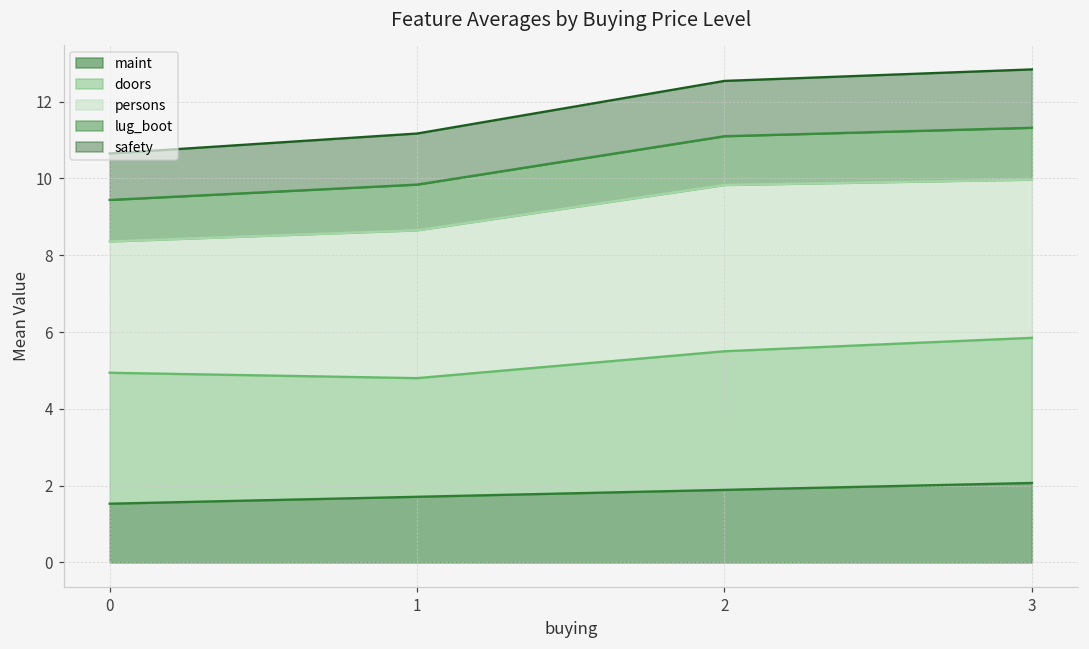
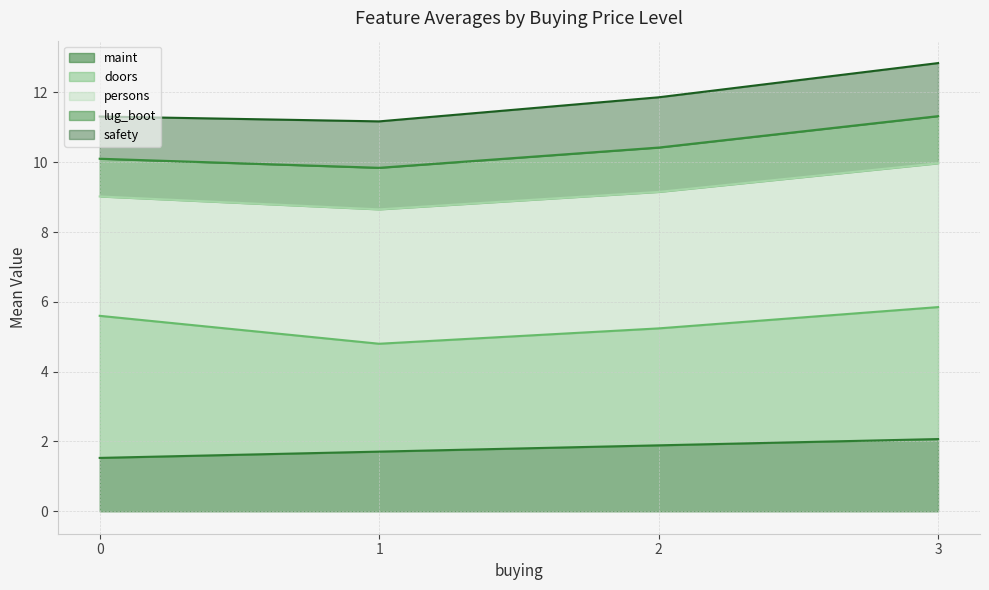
doors, 0: 3.4 -> 4.1
doors, 2: 3.6 -> 3.4
persons, 2: 4.3 -> 3.9
